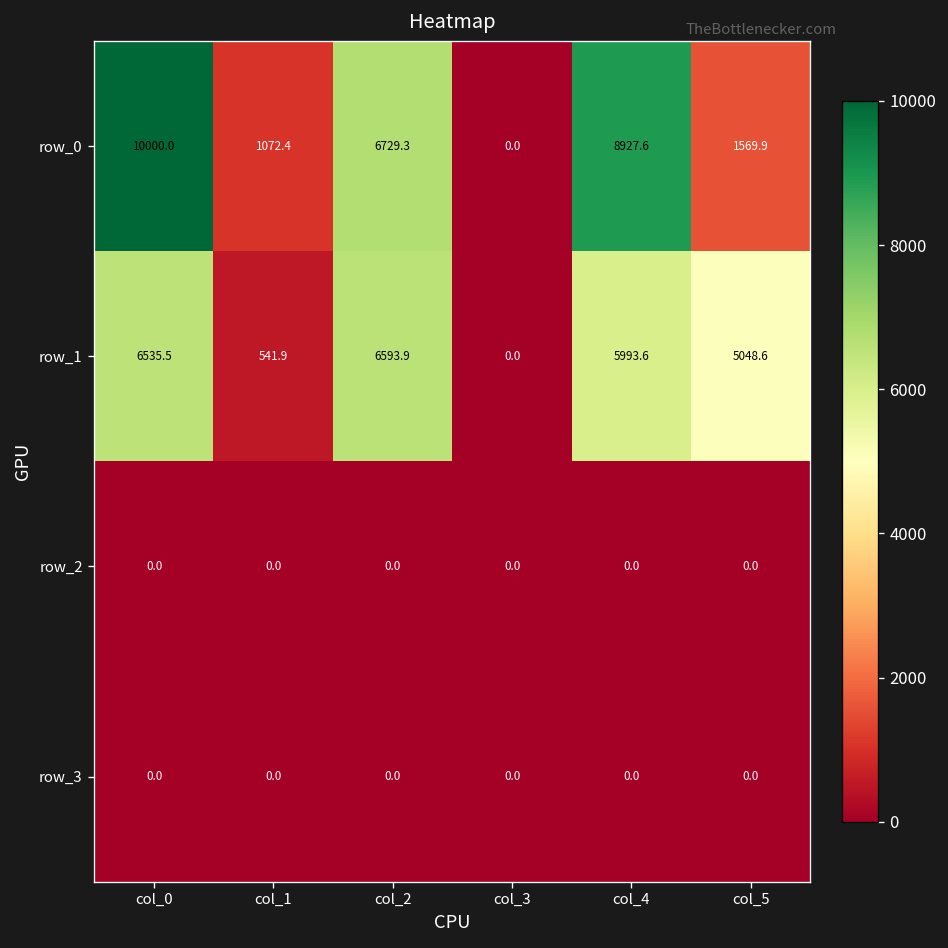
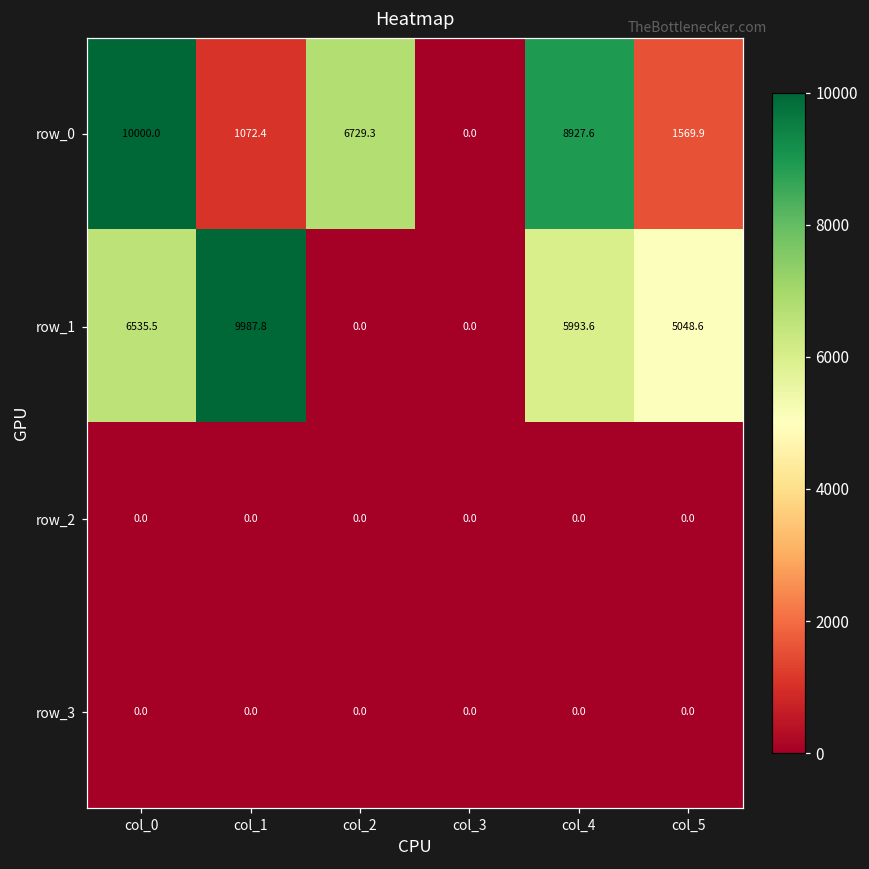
row_1, col_1: 541.9 -> 9987.8
row_1, col_2: 6593.9 -> 0.0
